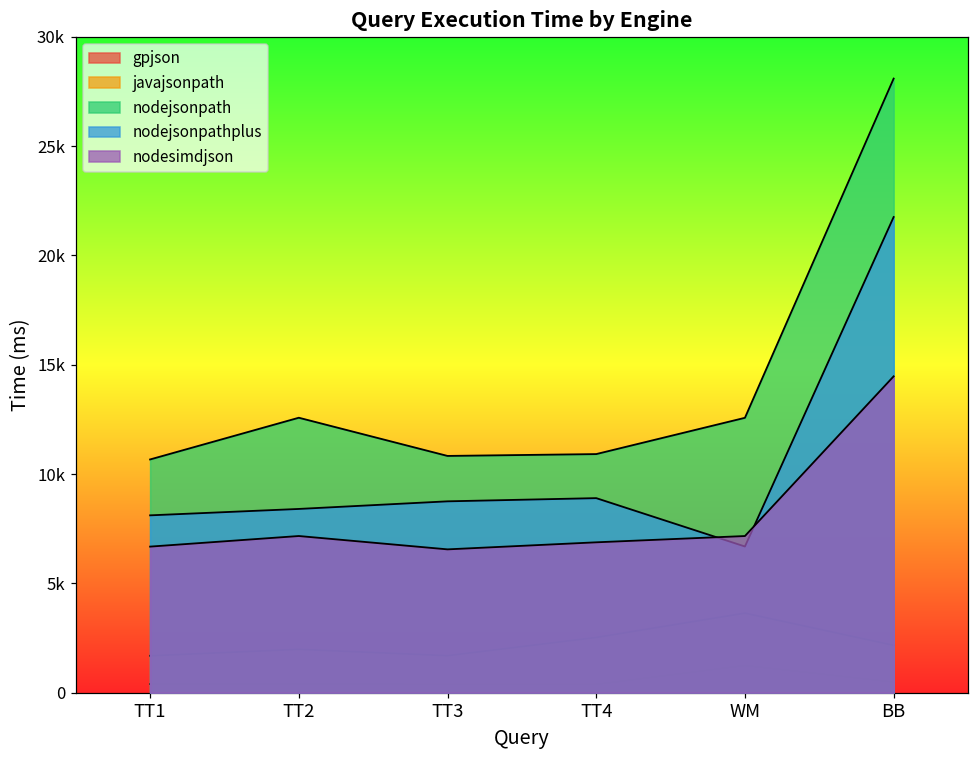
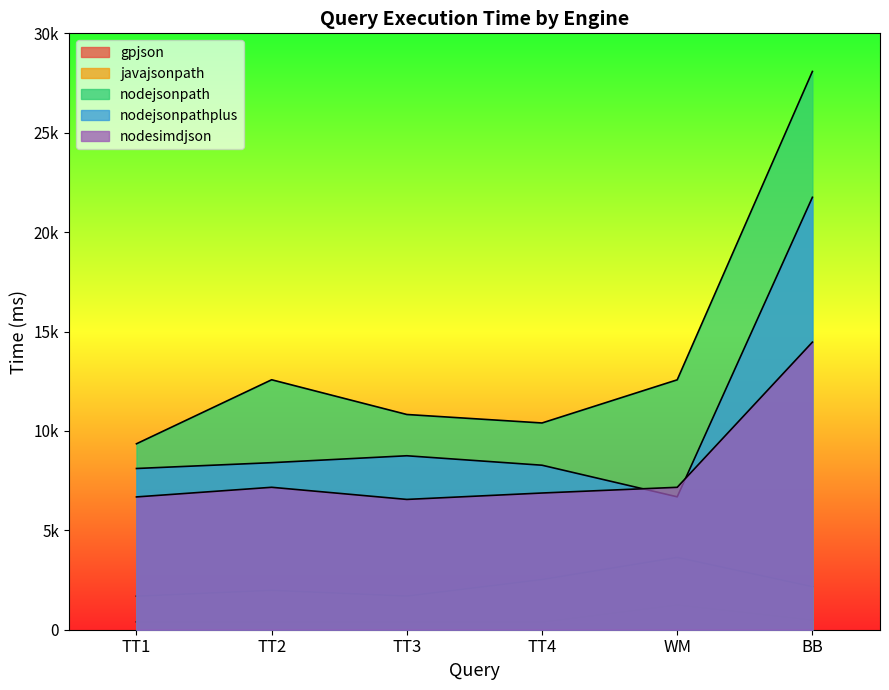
nodejsonpath, TT1: 10700 -> 9400
nodejsonpath, TT4: 10900 -> 10400
nodejsonpathplus, TT4: 8900 -> 8300
